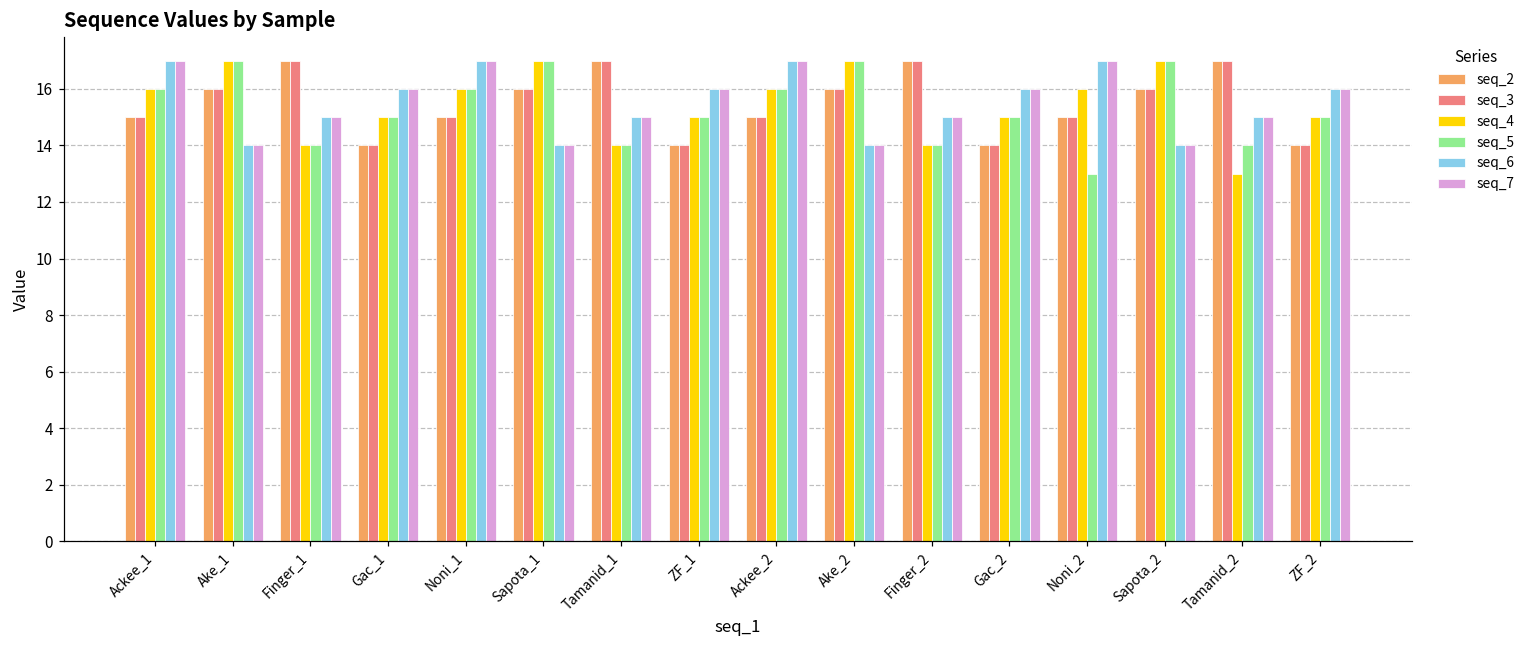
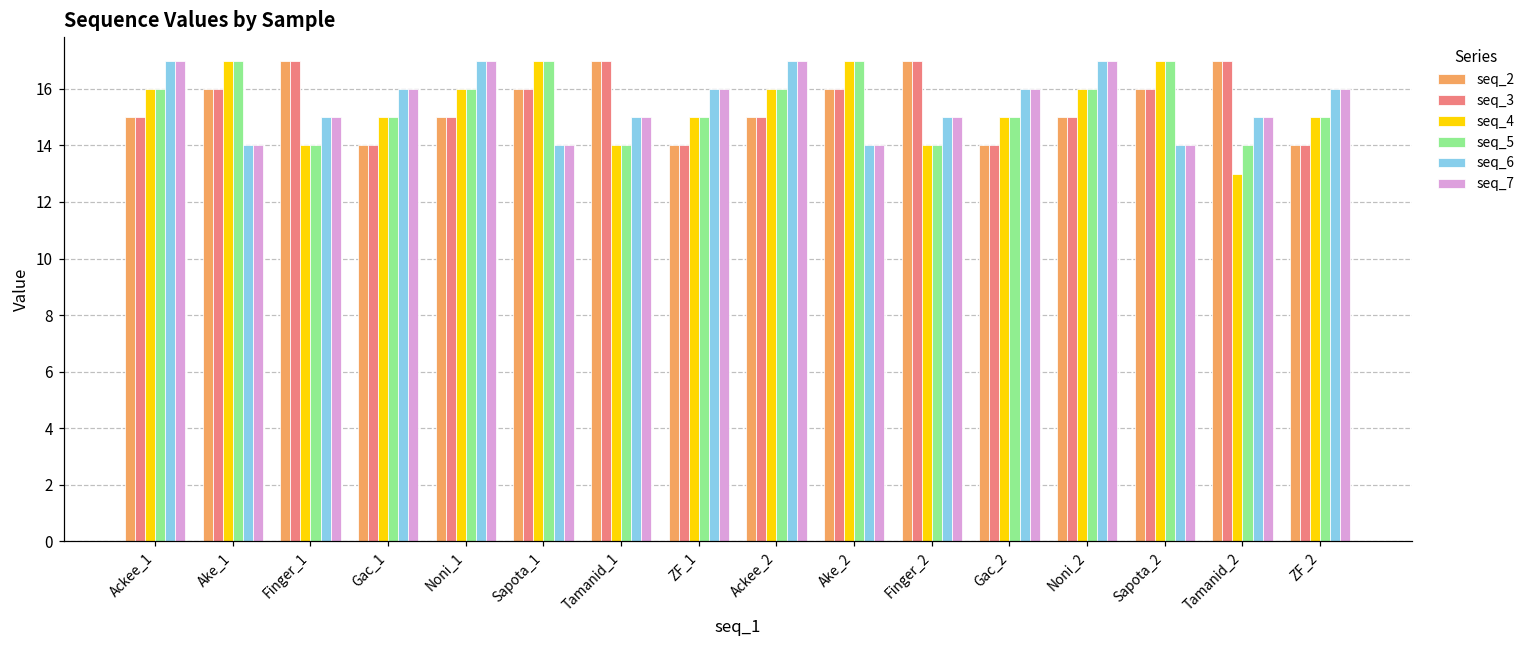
seq_5, Noni_2: 13 -> 16
